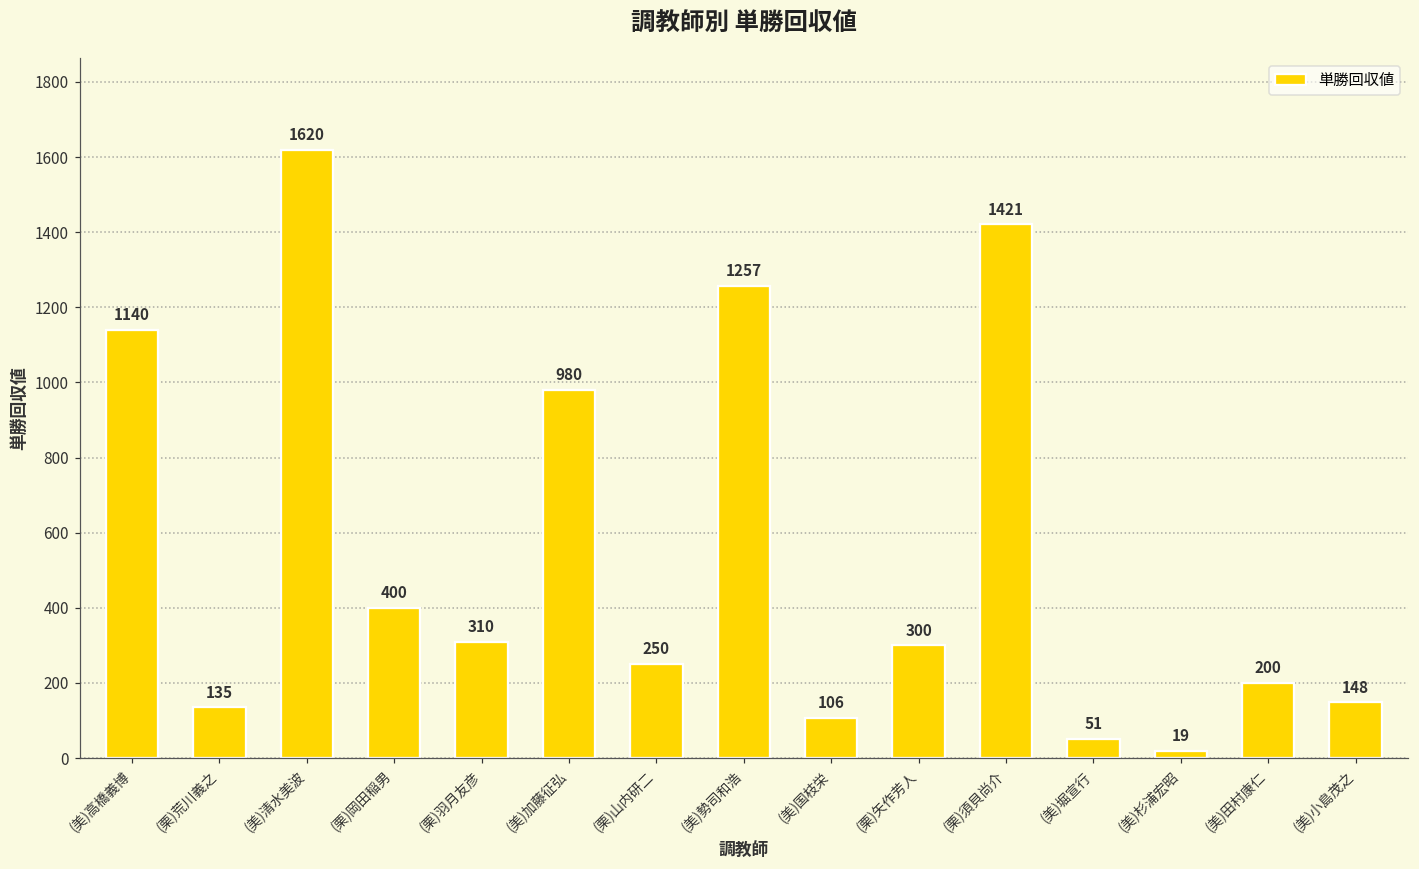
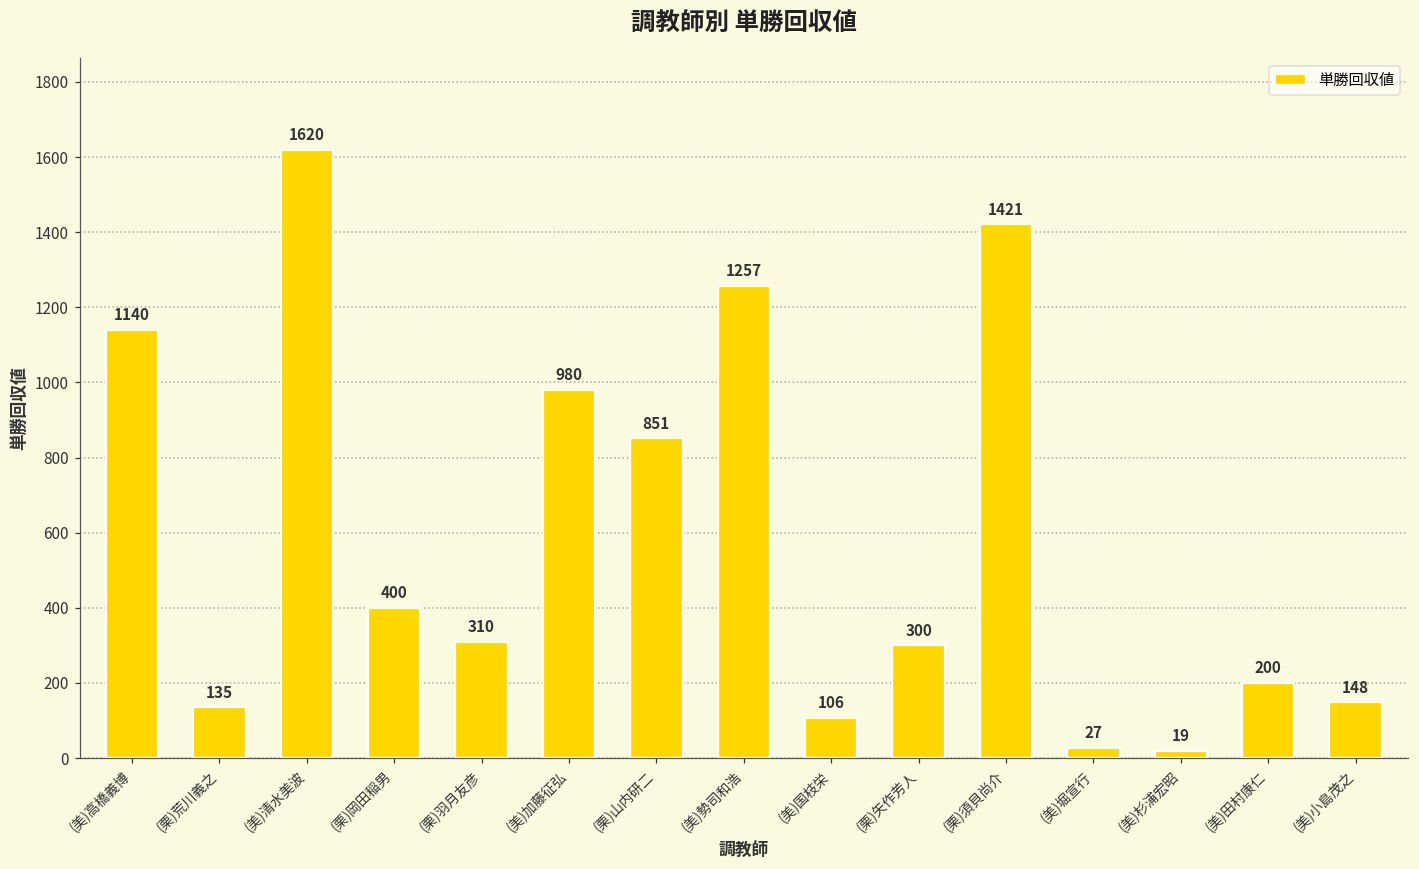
(栗)山内研二: 250 -> 851
(美)堀宣行: 51 -> 27
